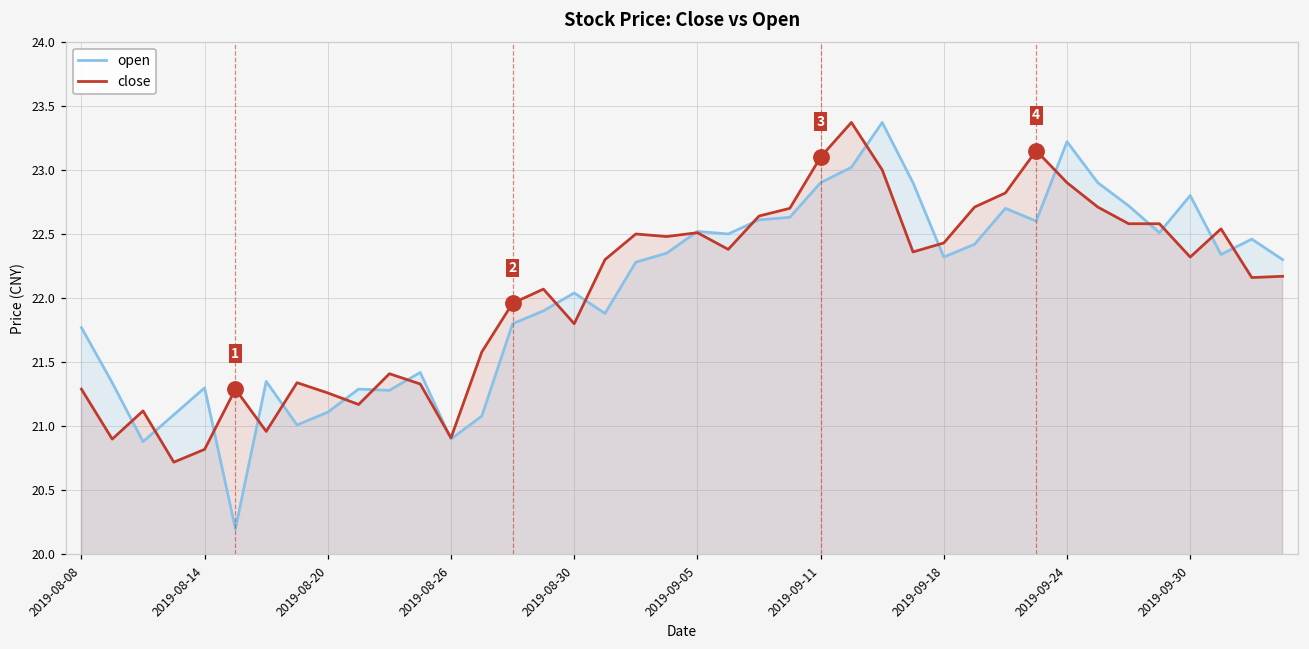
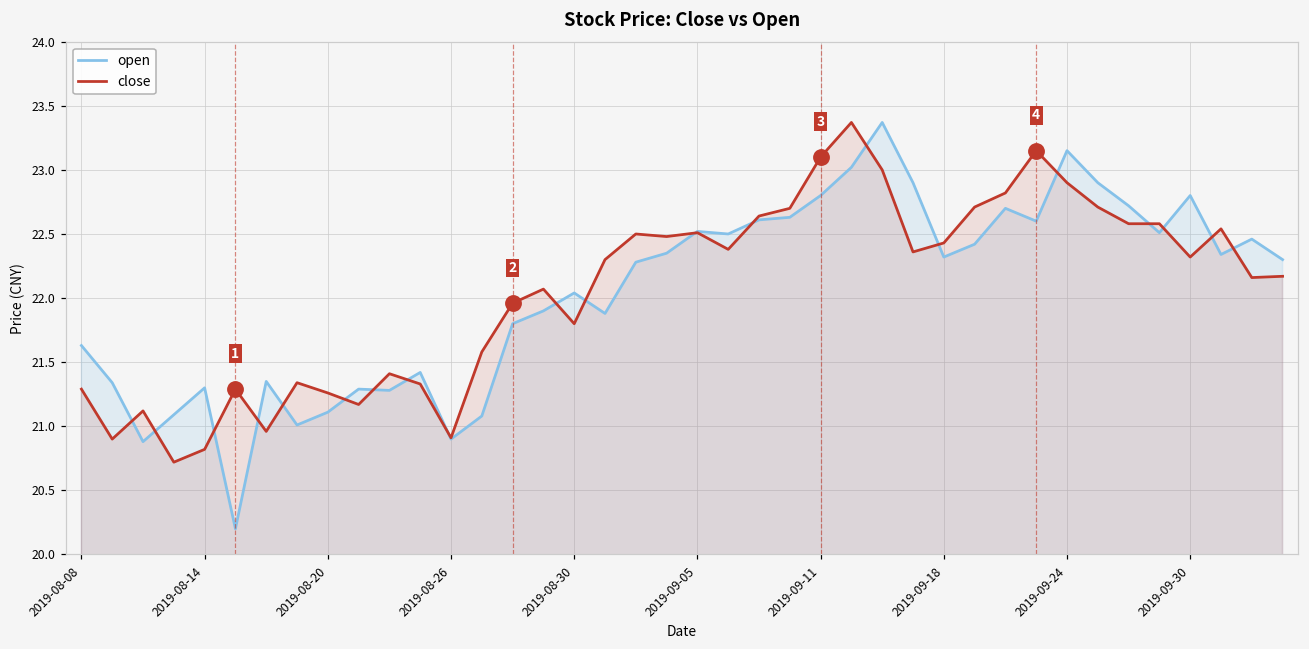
open, 2019-08-08: 21.77 -> 21.63
open, 2019-09-11: 22.9 -> 22.8
open, 2019-09-24: 23.22 -> 23.15
